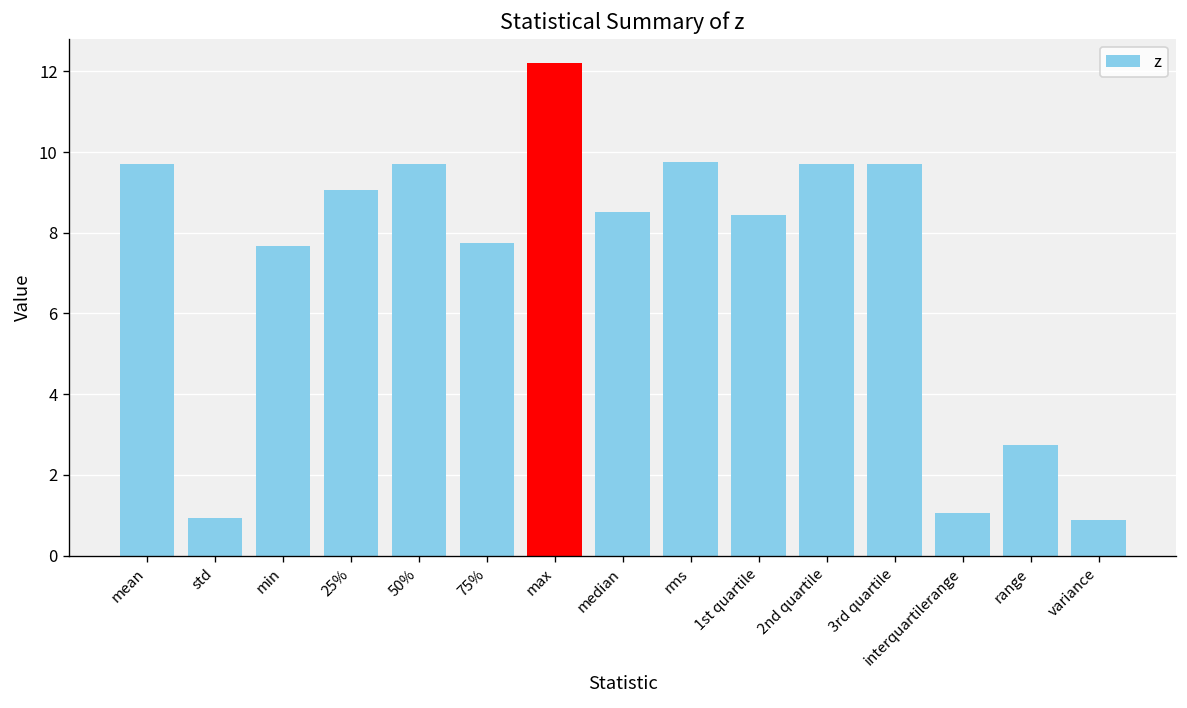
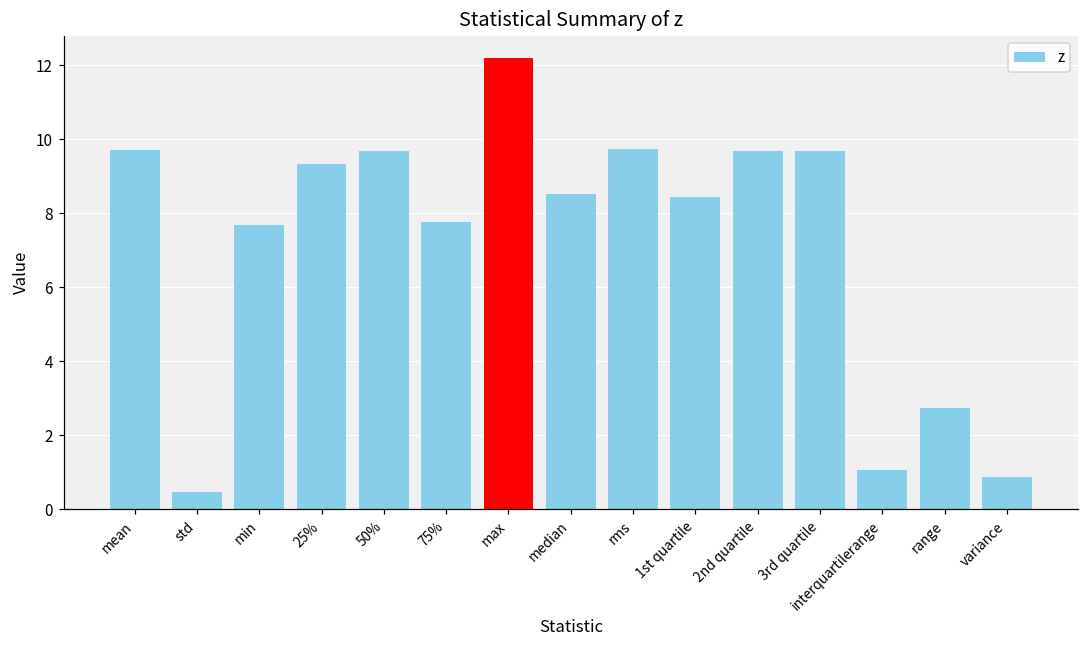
std: 0.9 -> 0.5
25%: 9.1 -> 9.3
